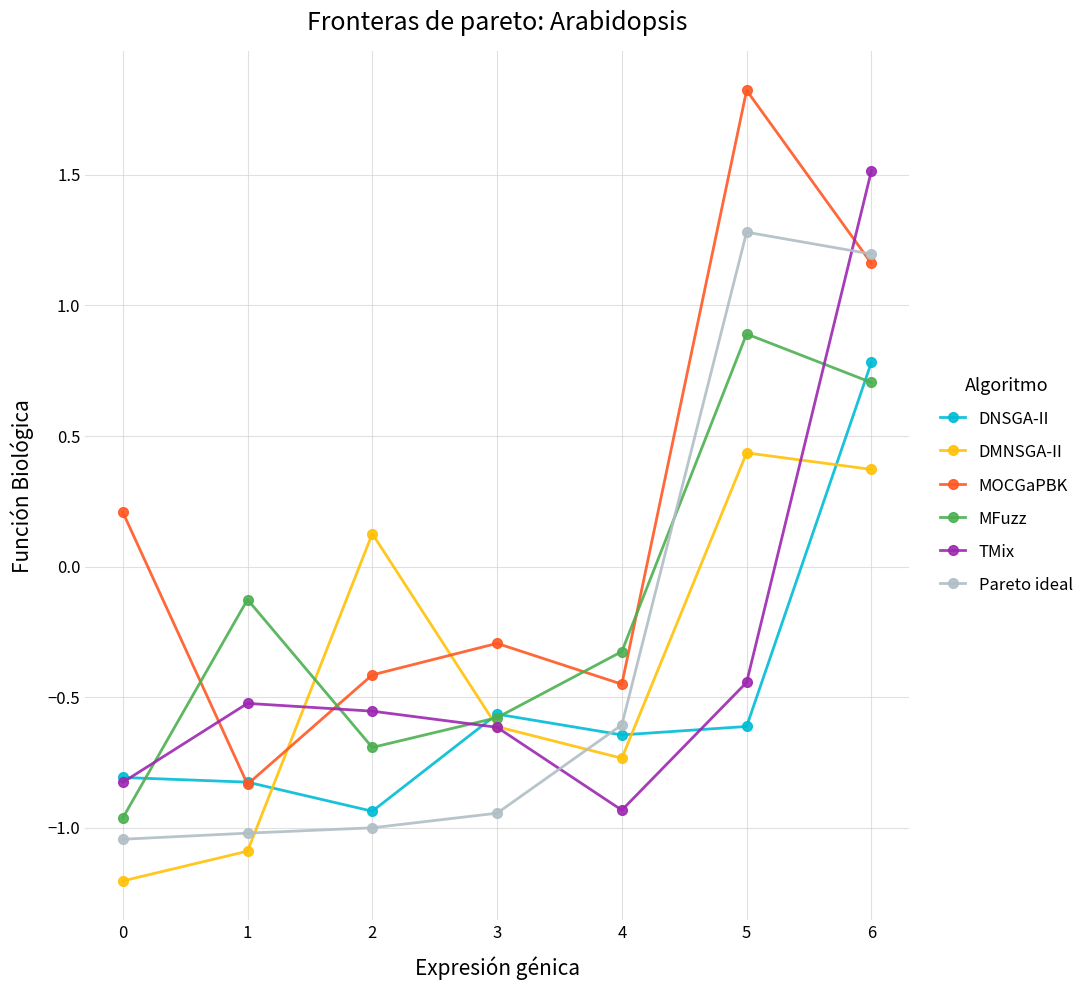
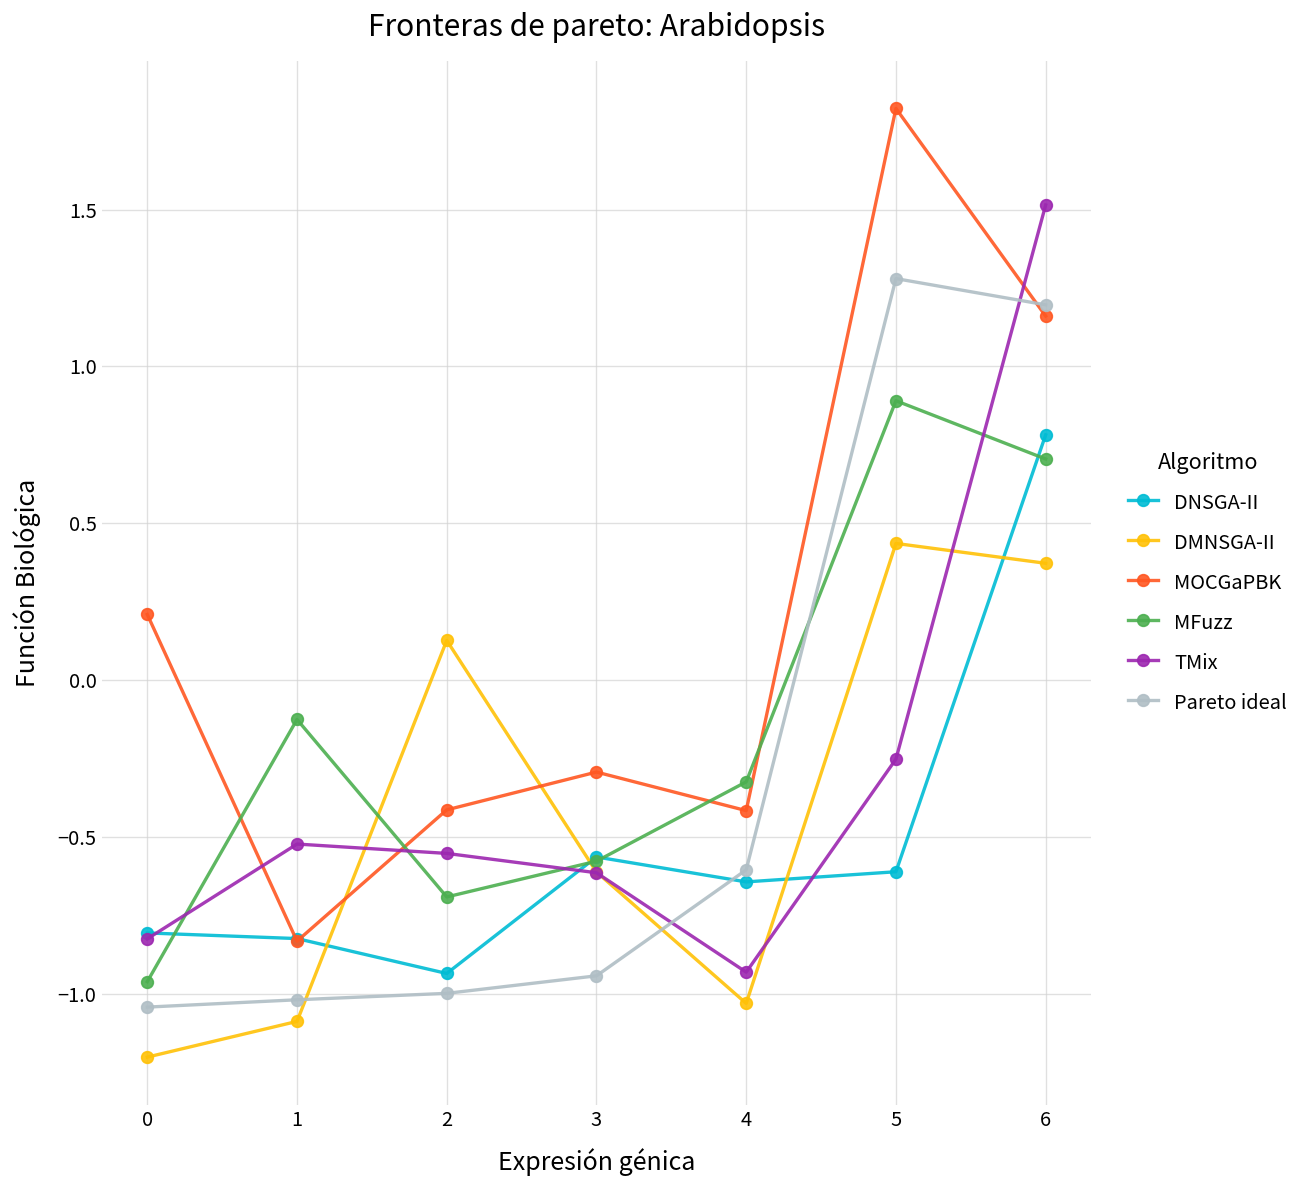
DMNSGA-II, 4: -0.73 -> -1.03
MOCGaPBK, 4: -0.45 -> -0.42
TMix, 5: -0.44 -> -0.25
